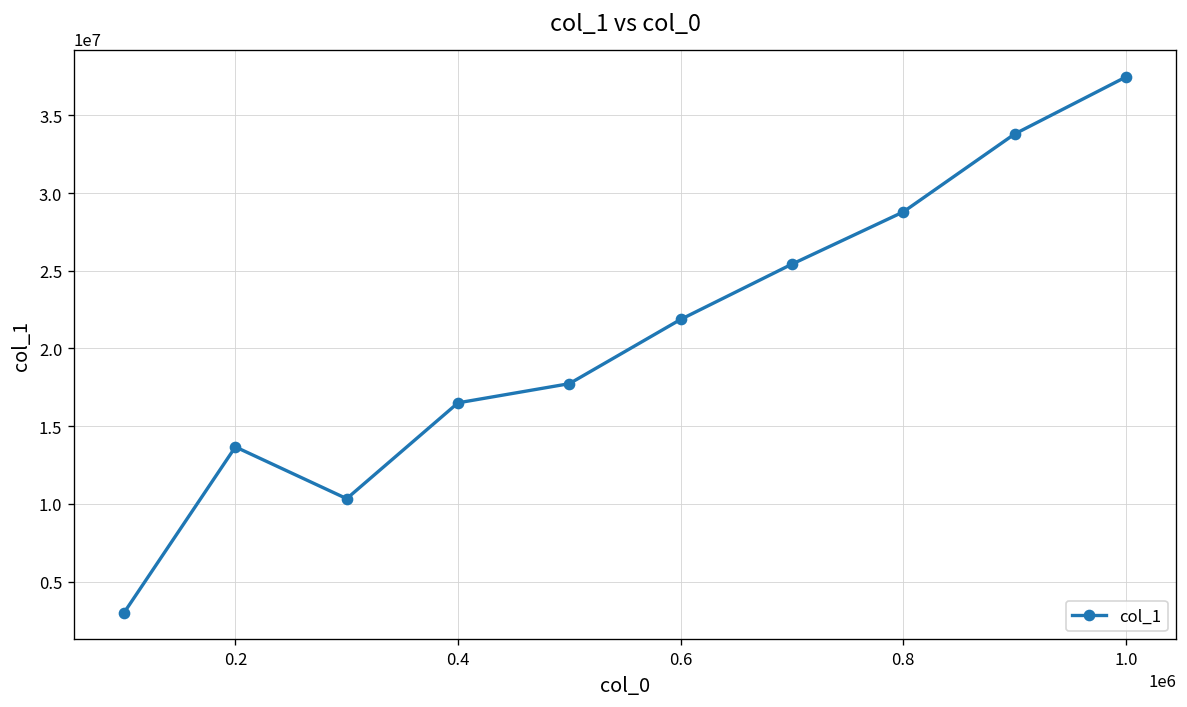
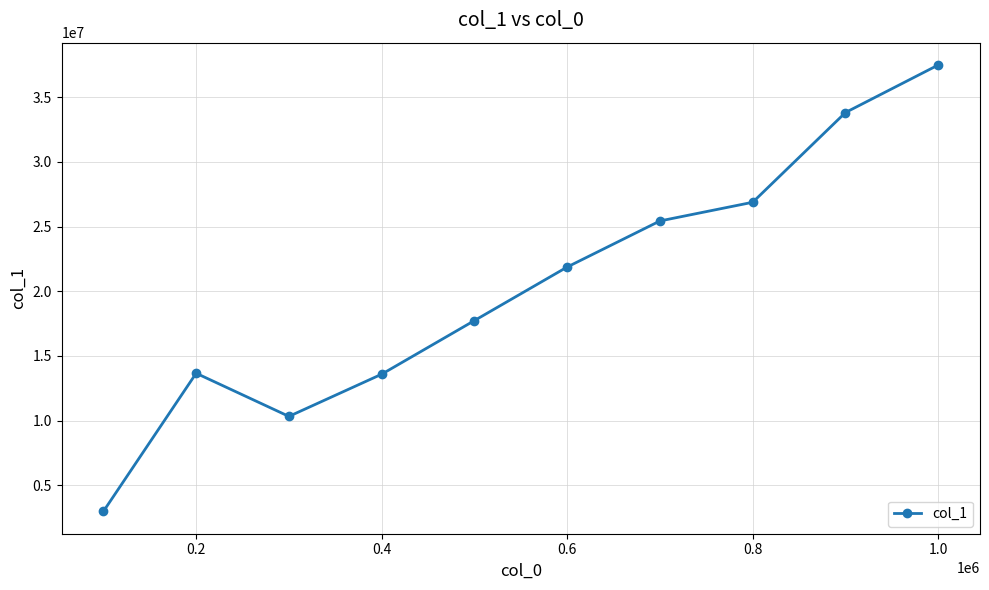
0.4: 16500000 -> 13600000
0.8: 28800000 -> 26900000
